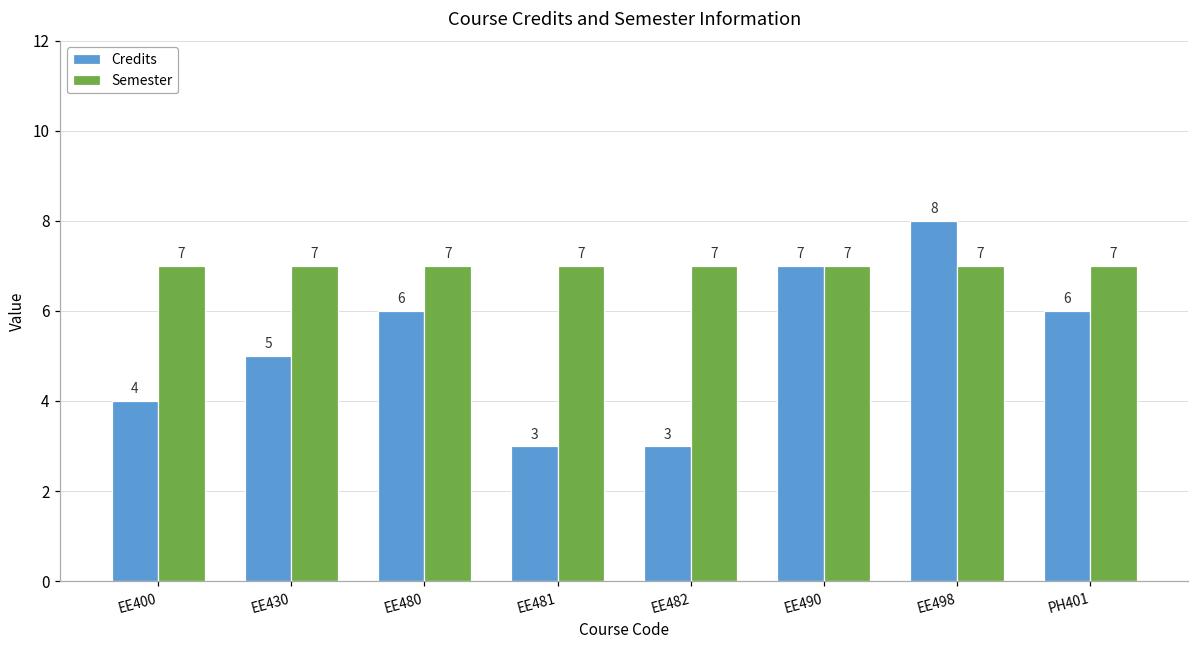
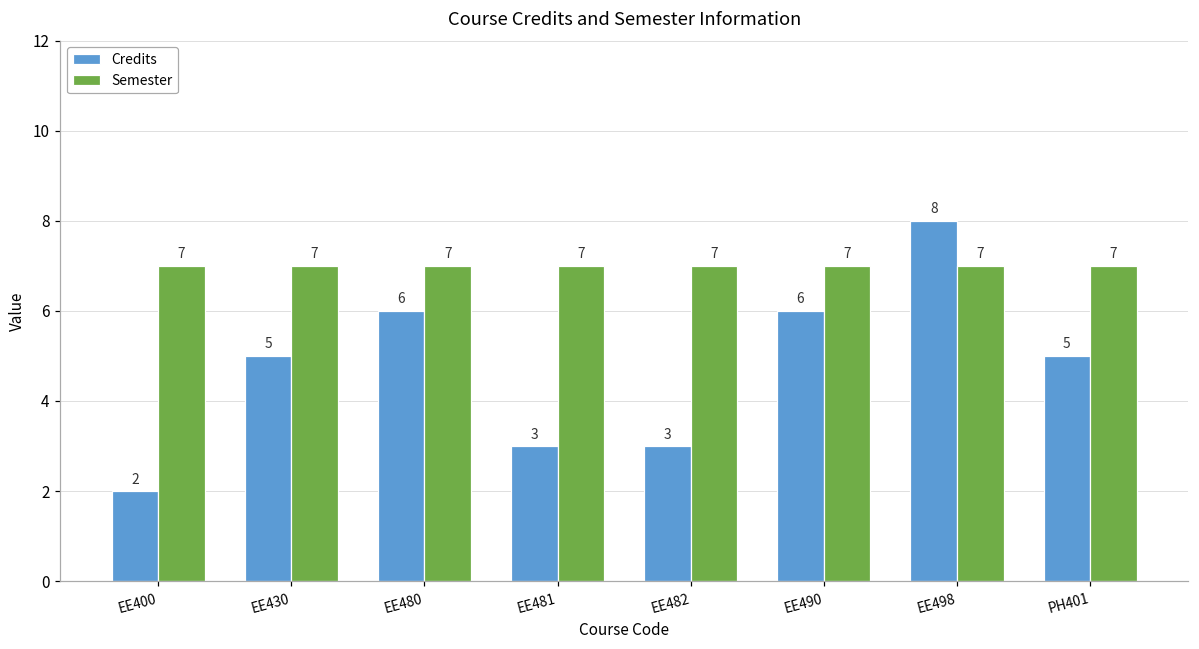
Credits, EE400: 4 -> 2
Credits, EE490: 7 -> 6
Credits, PH401: 6 -> 5
